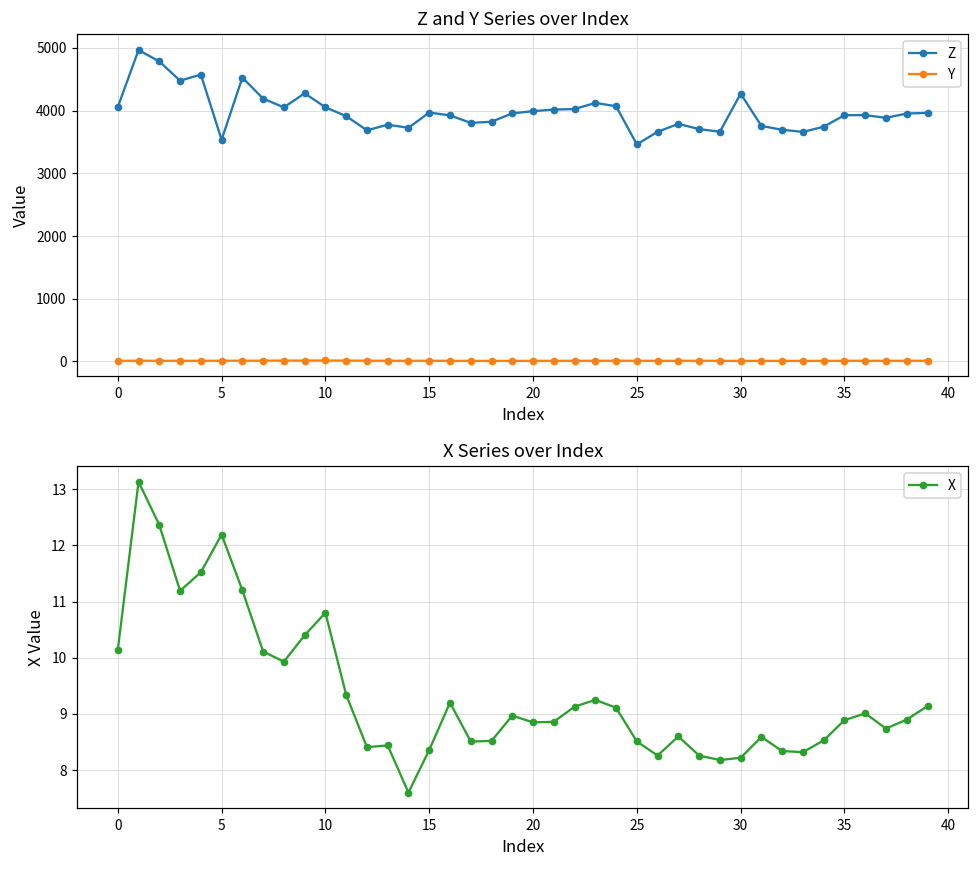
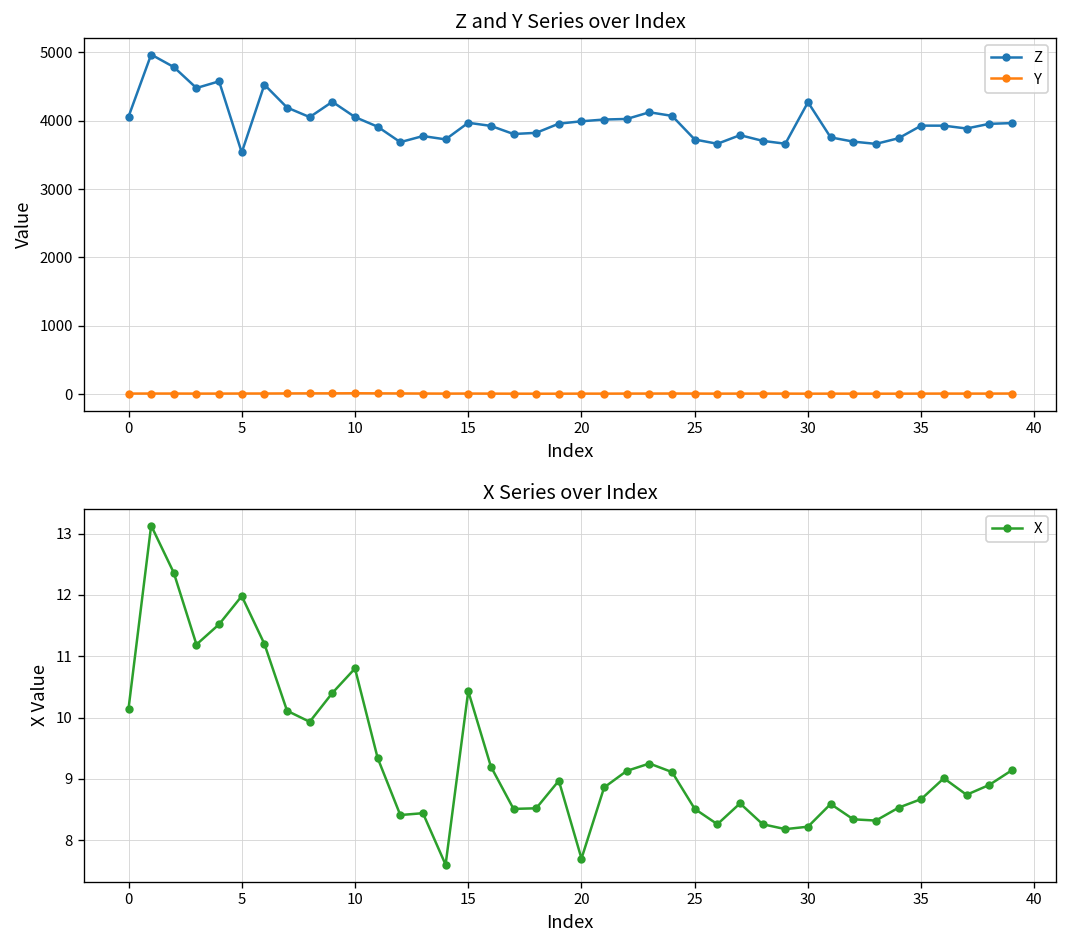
Z and Y Series over Index, Z, 25: 3500 -> 3700
X Series over Index, 5: 12.2 -> 12.0
X Series over Index, 15: 8.4 -> 10.4
X Series over Index, 20: 8.9 -> 7.7
X Series over Index, 35: 8.9 -> 8.7
